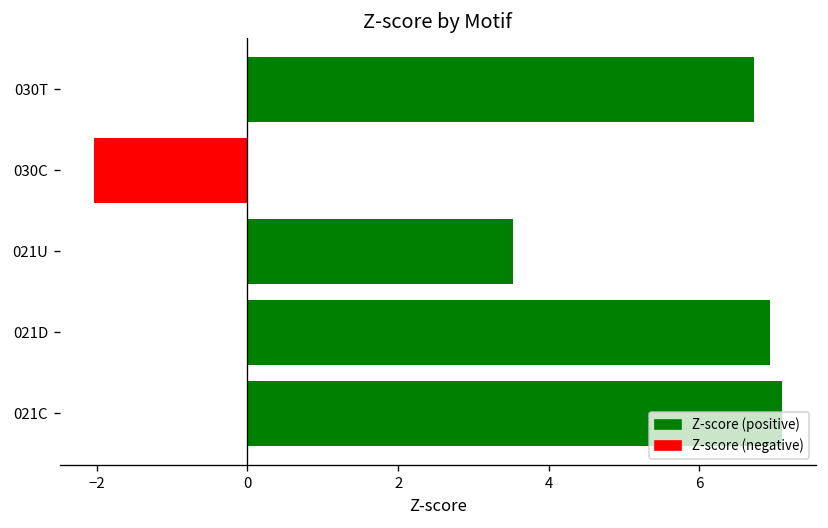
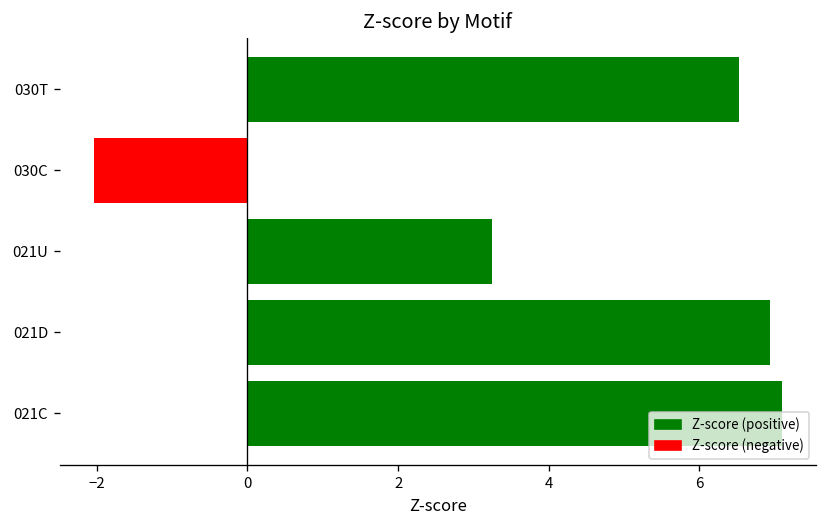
030T: 6.7 -> 6.5
021U: 3.5 -> 3.2
